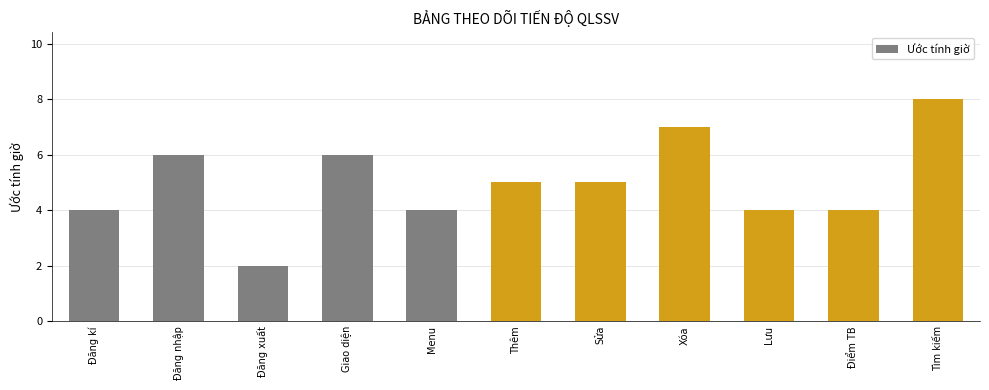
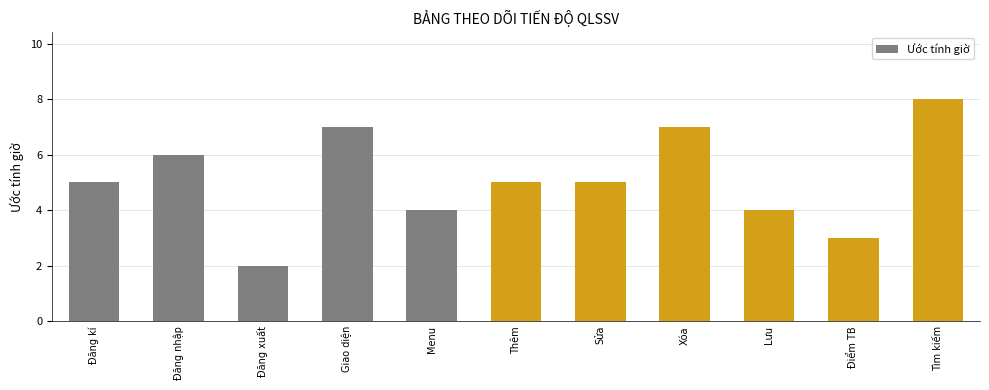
Đăng kí: 4 -> 5
Giao diện: 6 -> 7
Điểm TB: 4 -> 3
